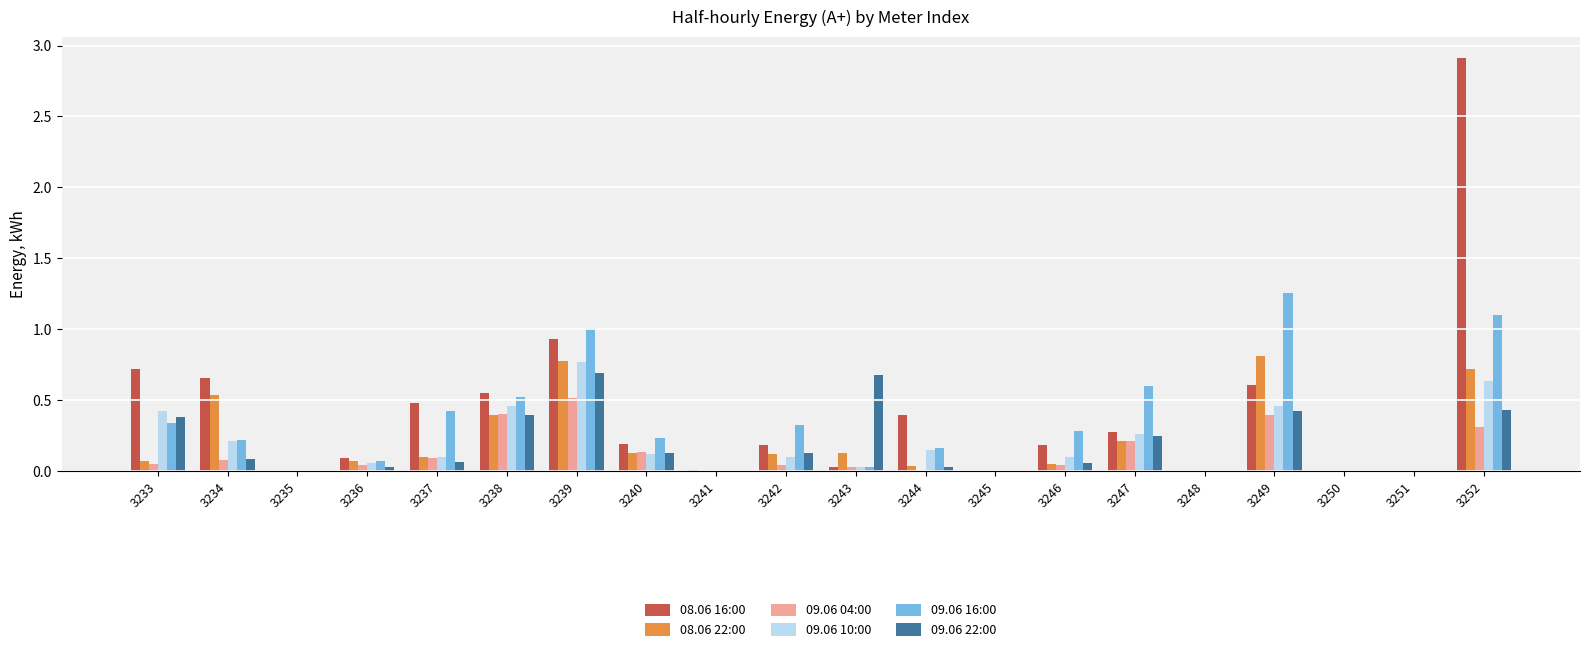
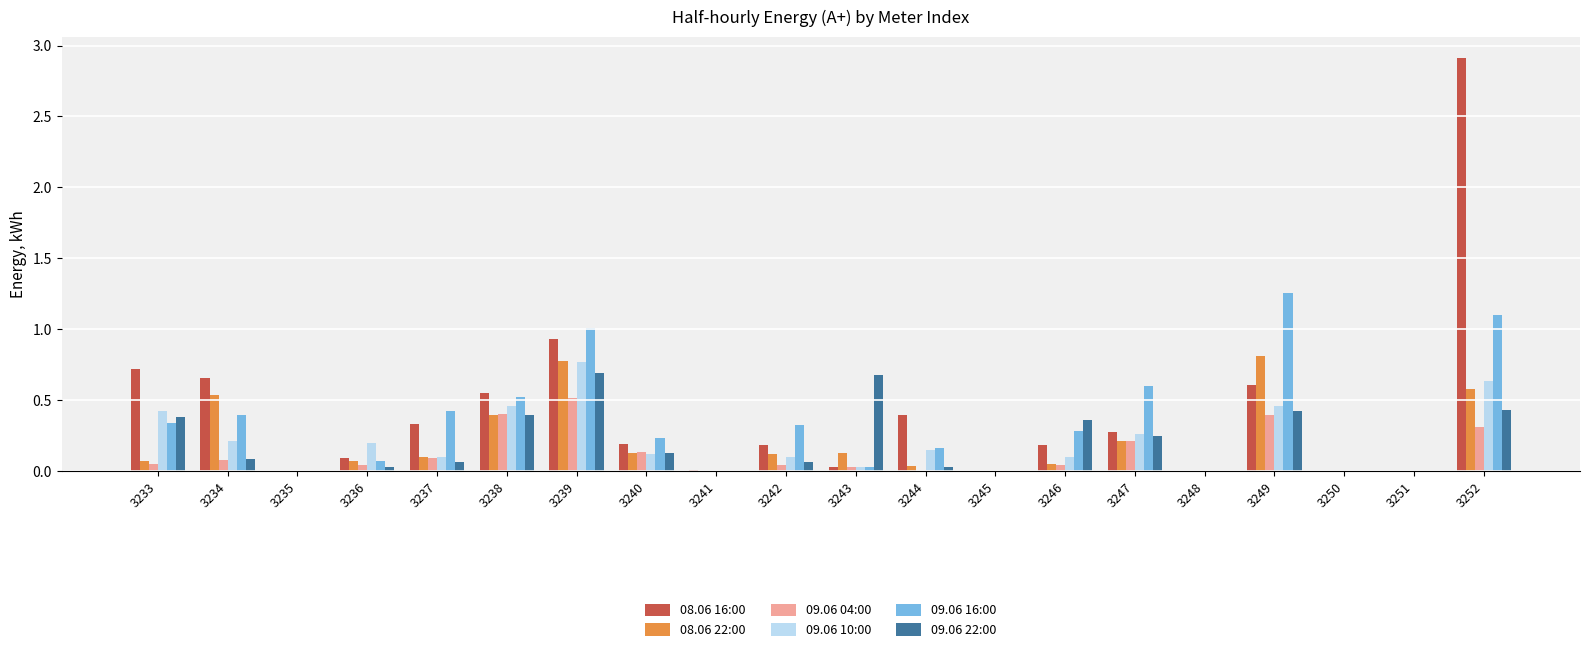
09.06 16:00, 3234: 0.22 -> 0.40
09.06 10:00, 3236: 0.05 -> 0.20
08.06 16:00, 3237: 0.48 -> 0.33
09.06 22:00, 3242: 0.13 -> 0.06
09.06 22:00, 3246: 0.06 -> 0.36
08.06 22:00, 3252: 0.72 -> 0.58
